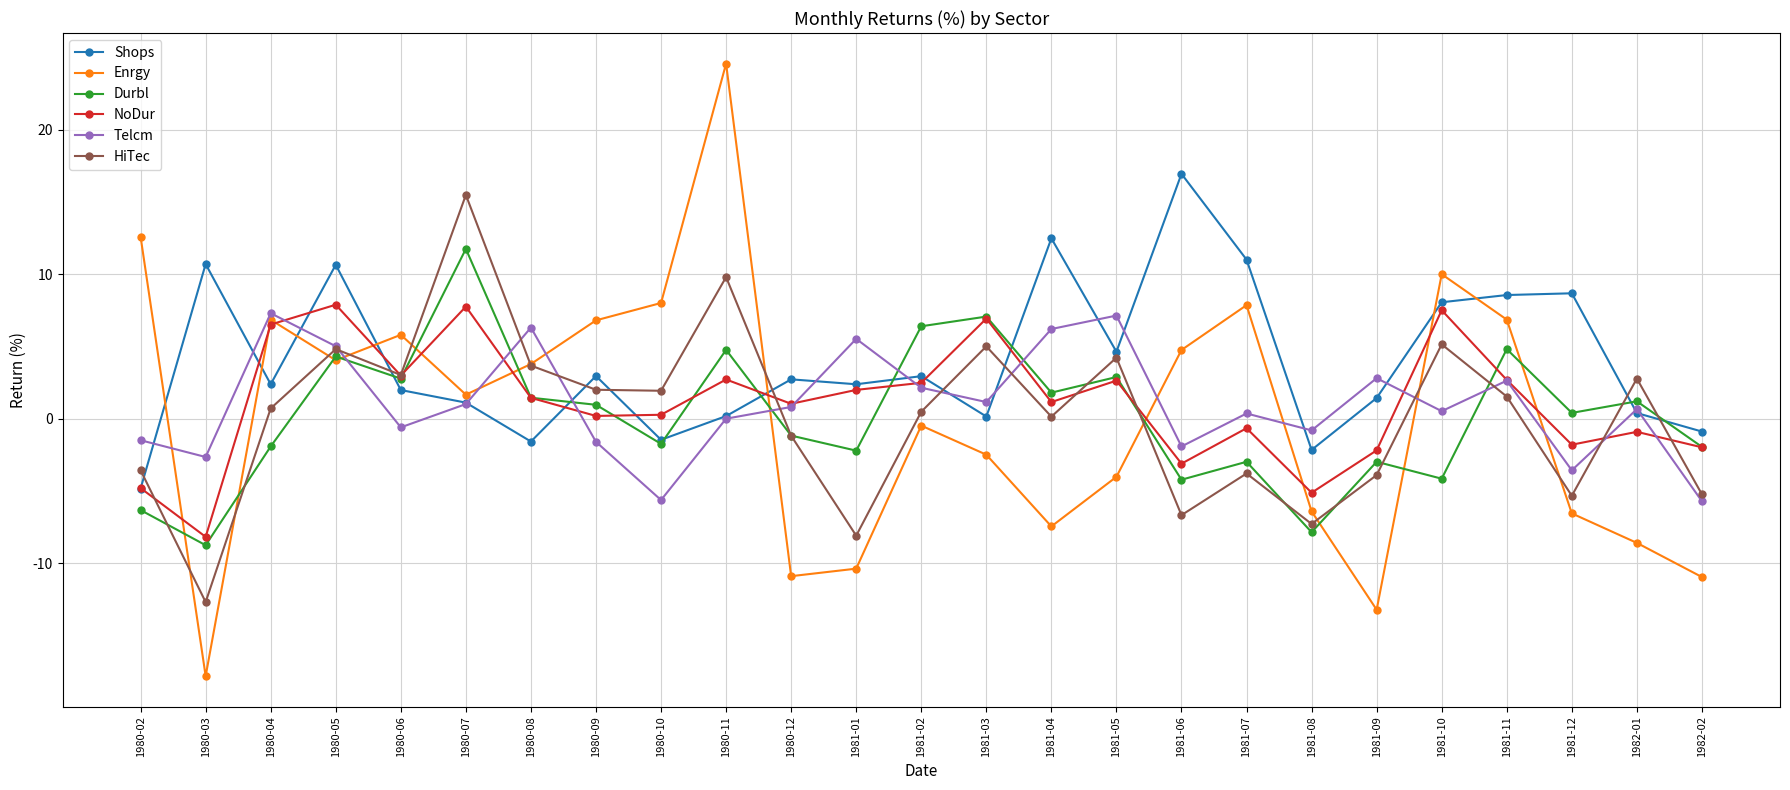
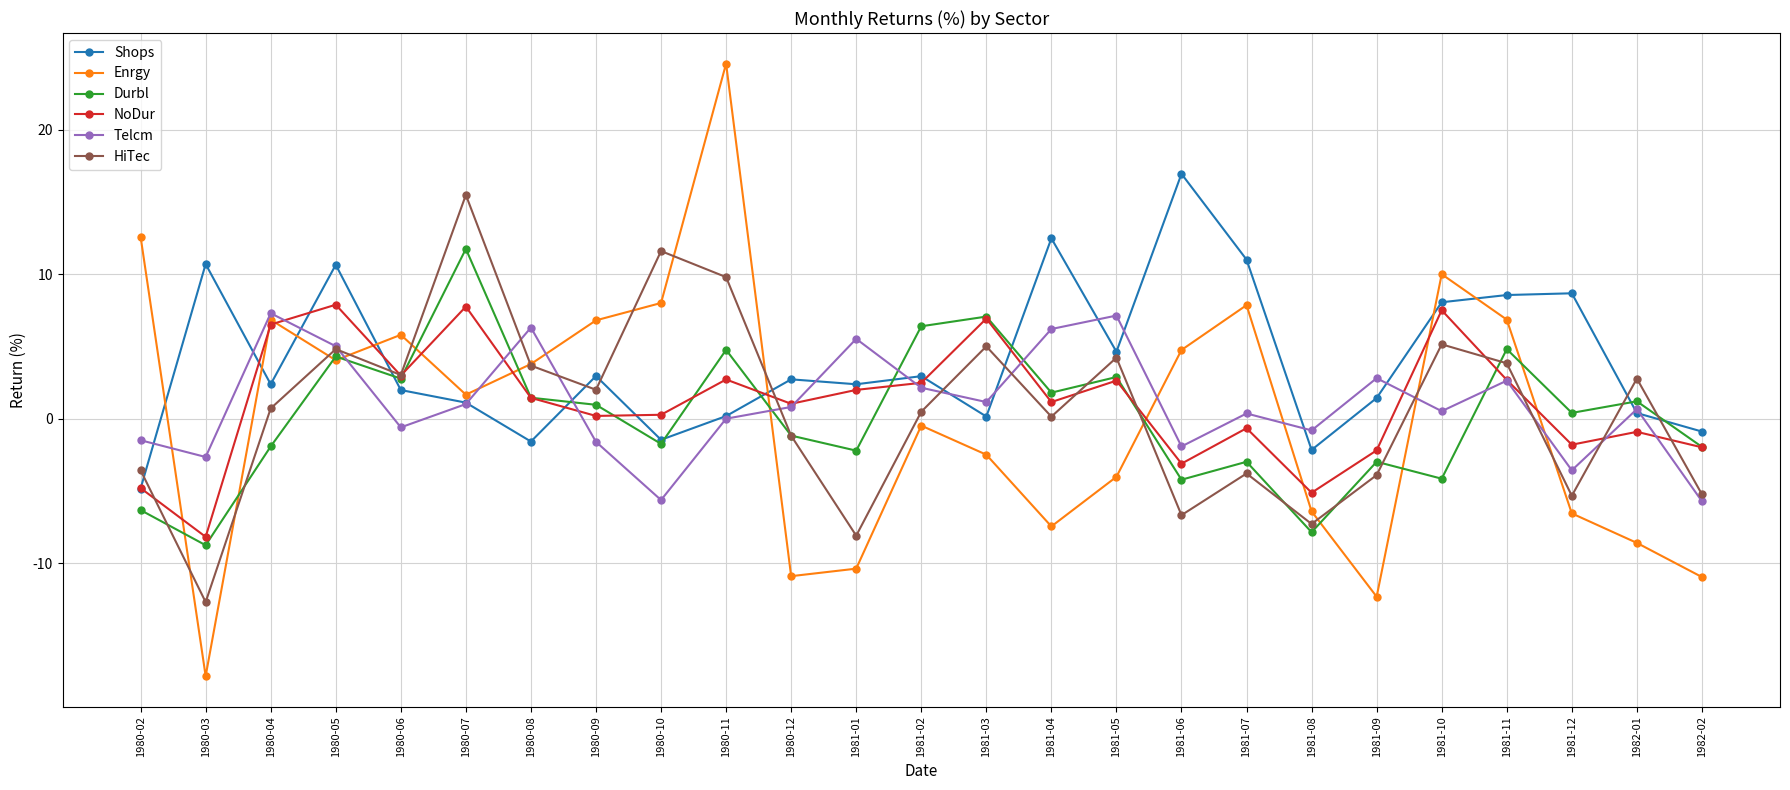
HiTec, 1980-10: 1.9 -> 11.6
Enrgy, 1981-09: -13.2 -> -12.3
HiTec, 1981-11: 1.5 -> 3.8
